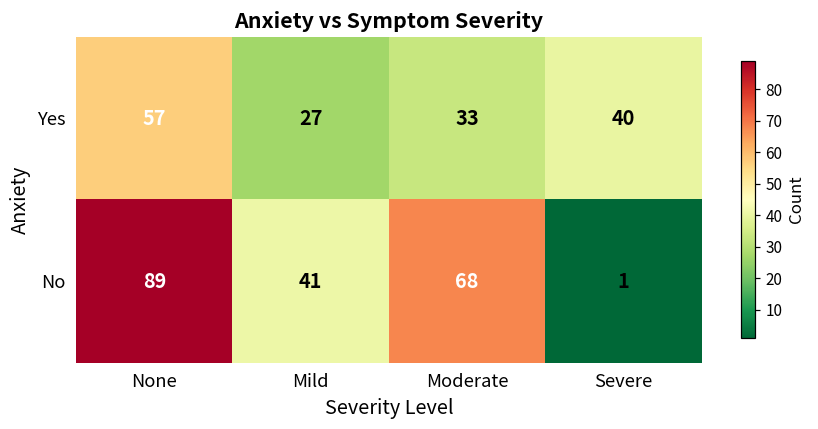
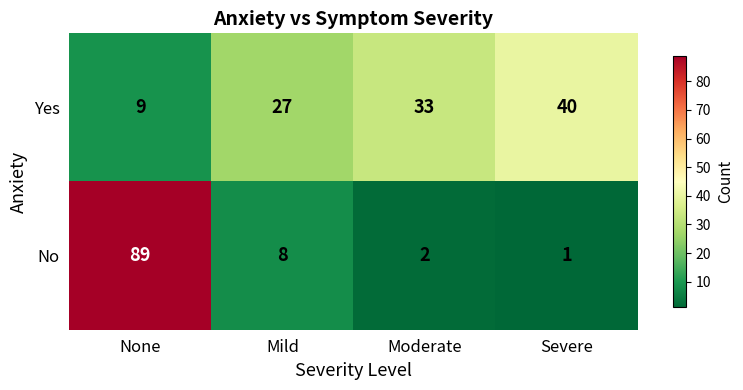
Yes, None: 57 -> 9
No, Mild: 41 -> 8
No, Moderate: 68 -> 2
